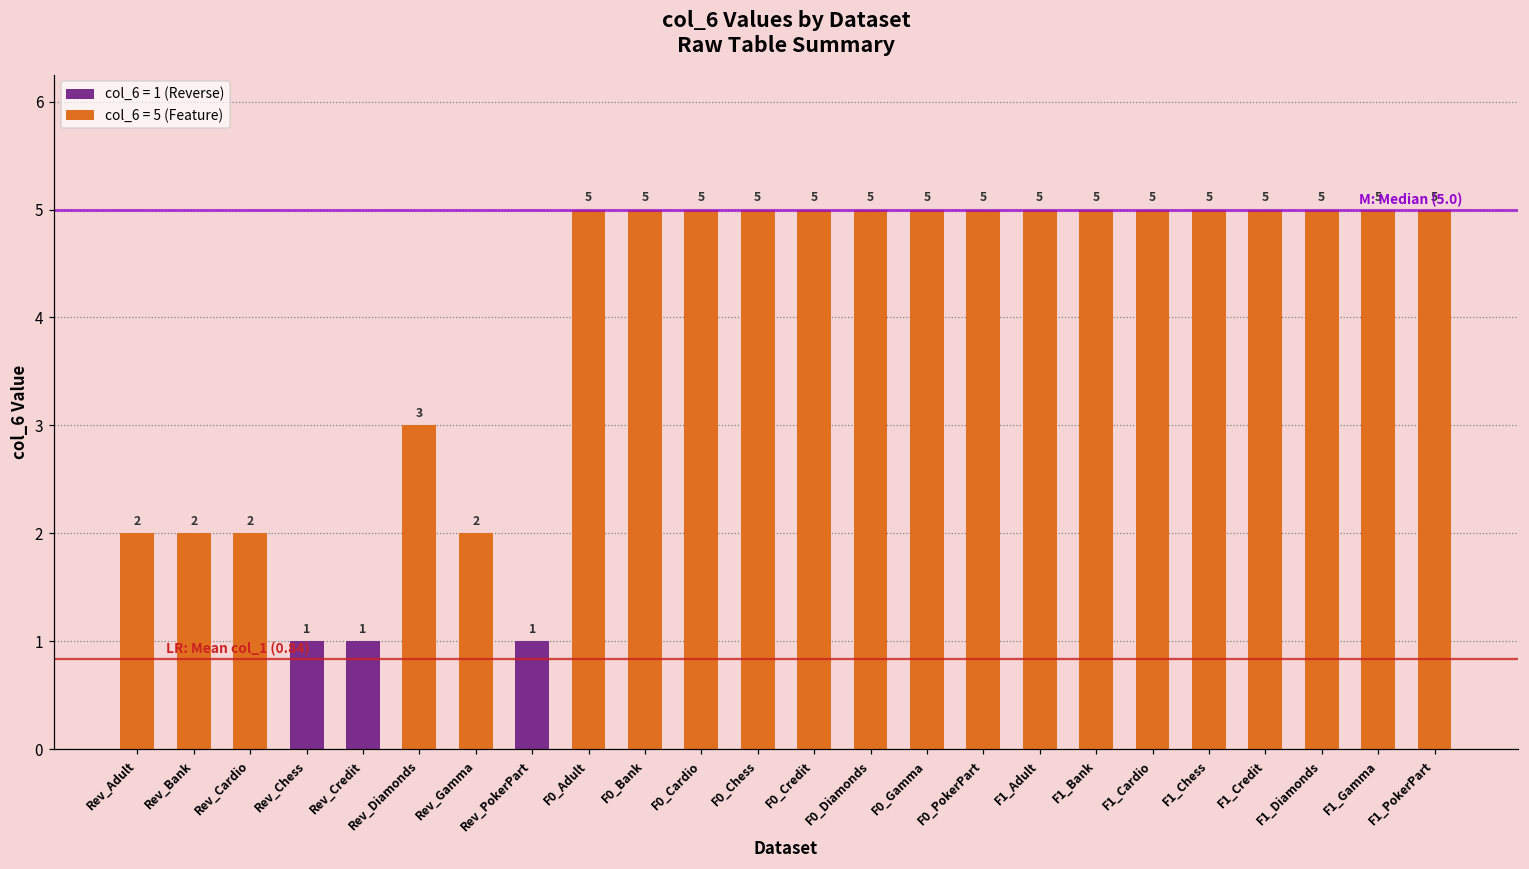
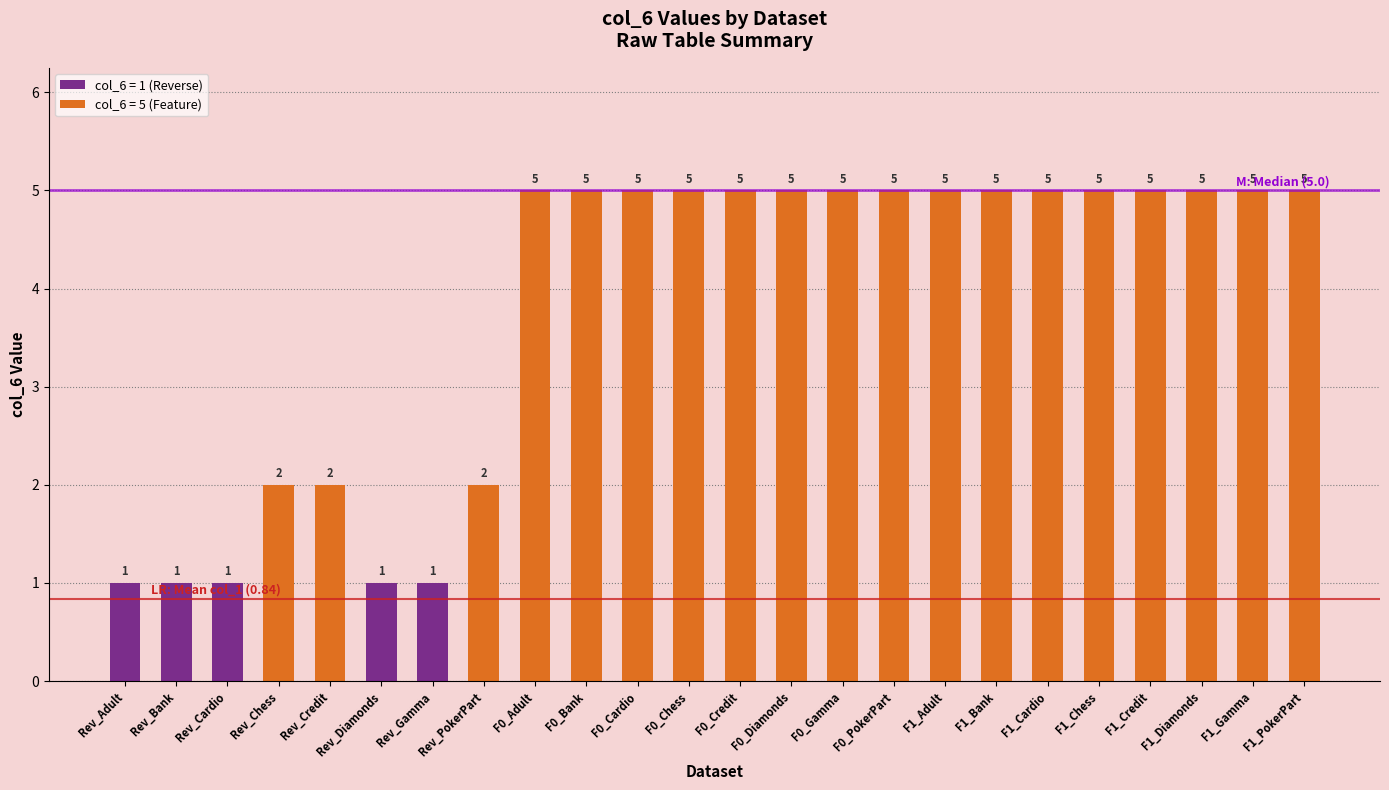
Rev_Adult: 2 -> 1
Rev_Bank: 2 -> 1
Rev_Cardio: 2 -> 1
Rev_Chess: 1 -> 2
Rev_Credit: 1 -> 2
Rev_Diamonds: 3 -> 1
Rev_Gamma: 2 -> 1
Rev_PokerPart: 1 -> 2
